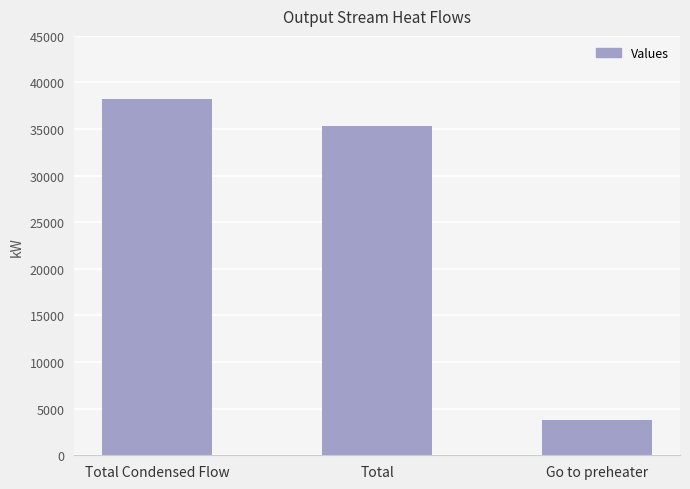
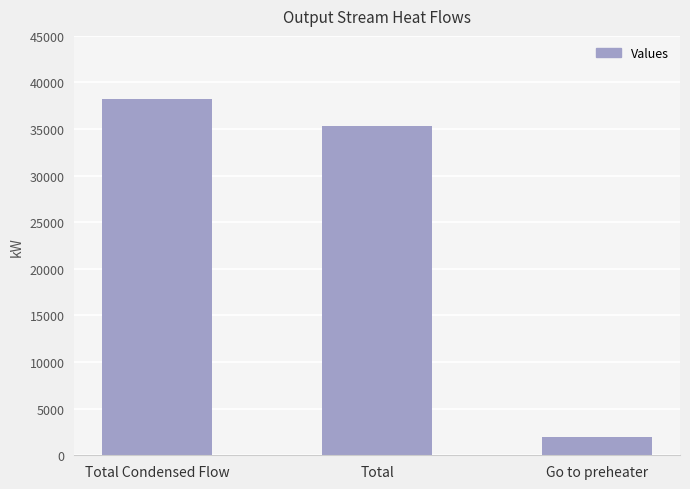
Go to preheater: 4000 -> 2000
